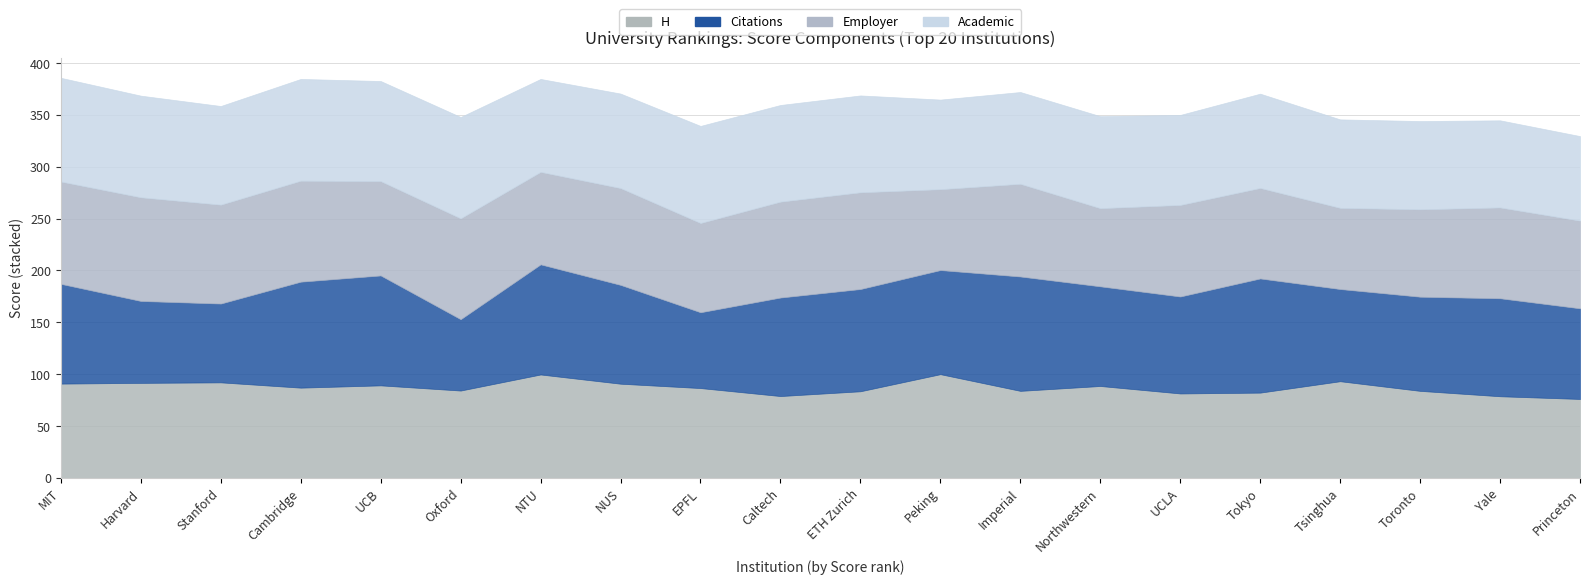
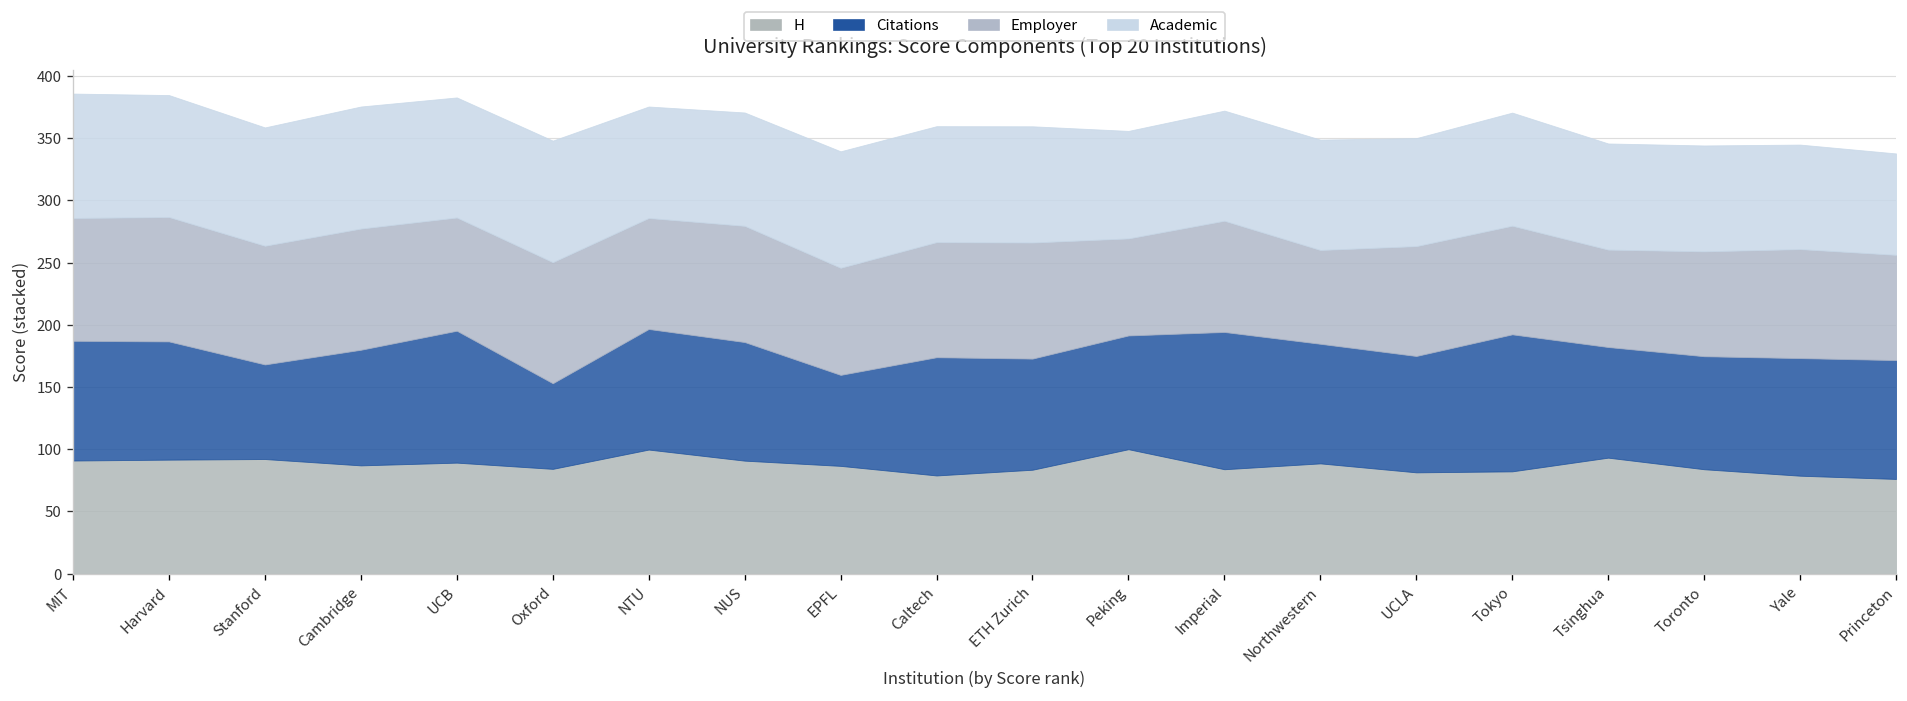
Citations, Harvard: 79 -> 95
Citations, Cambridge: 102 -> 93
Citations, NTU: 106 -> 97
Citations, ETH Zurich: 99 -> 89
Citations, Peking: 100 -> 91
Citations, Princeton: 87 -> 96
